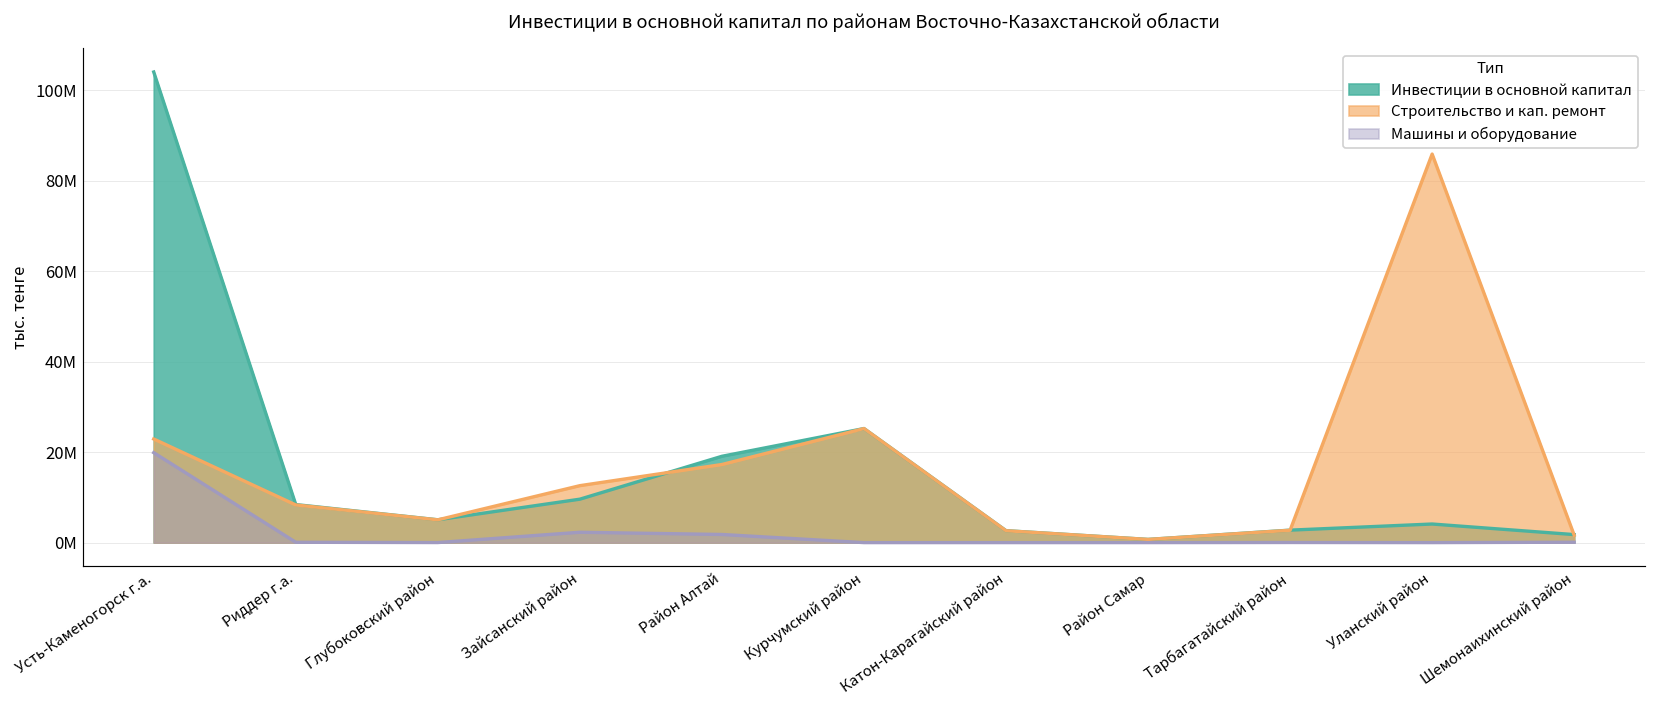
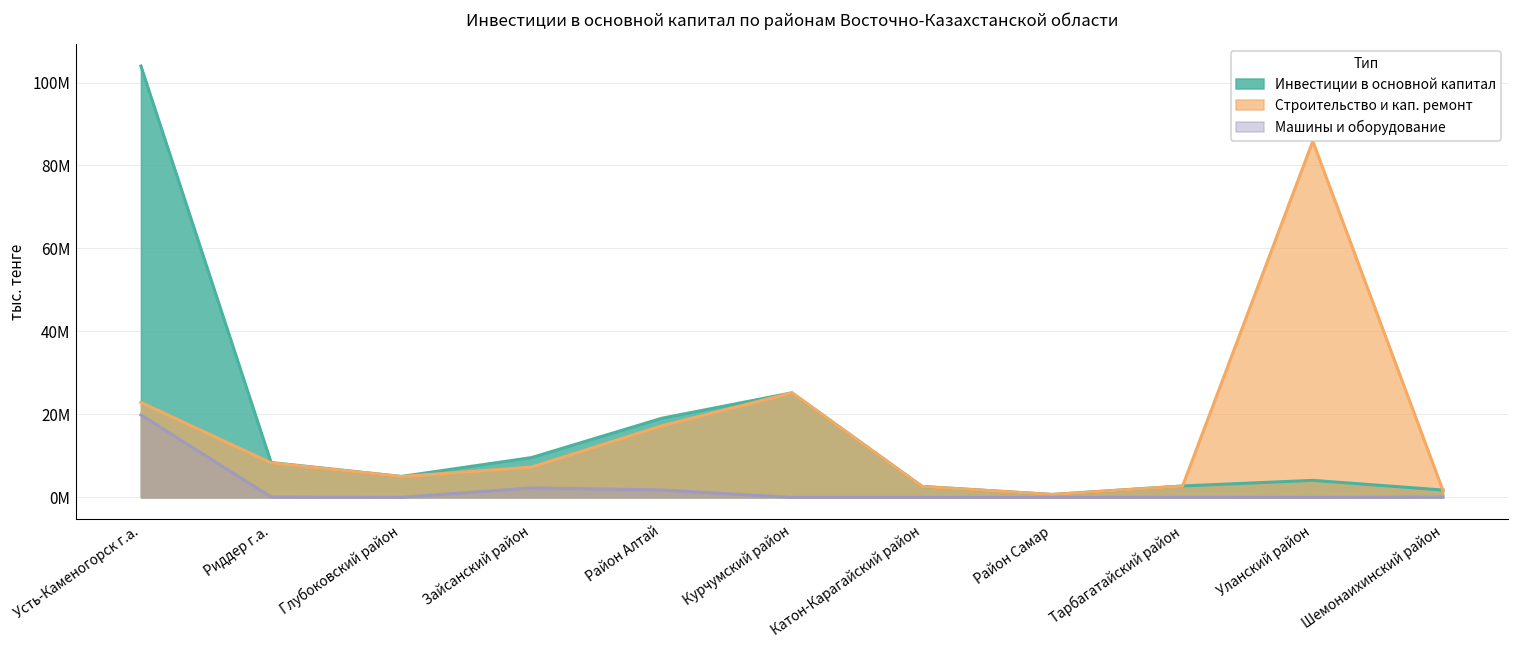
Строительство и кап. ремонт, Зайсанский район: 13000000 -> 7000000
